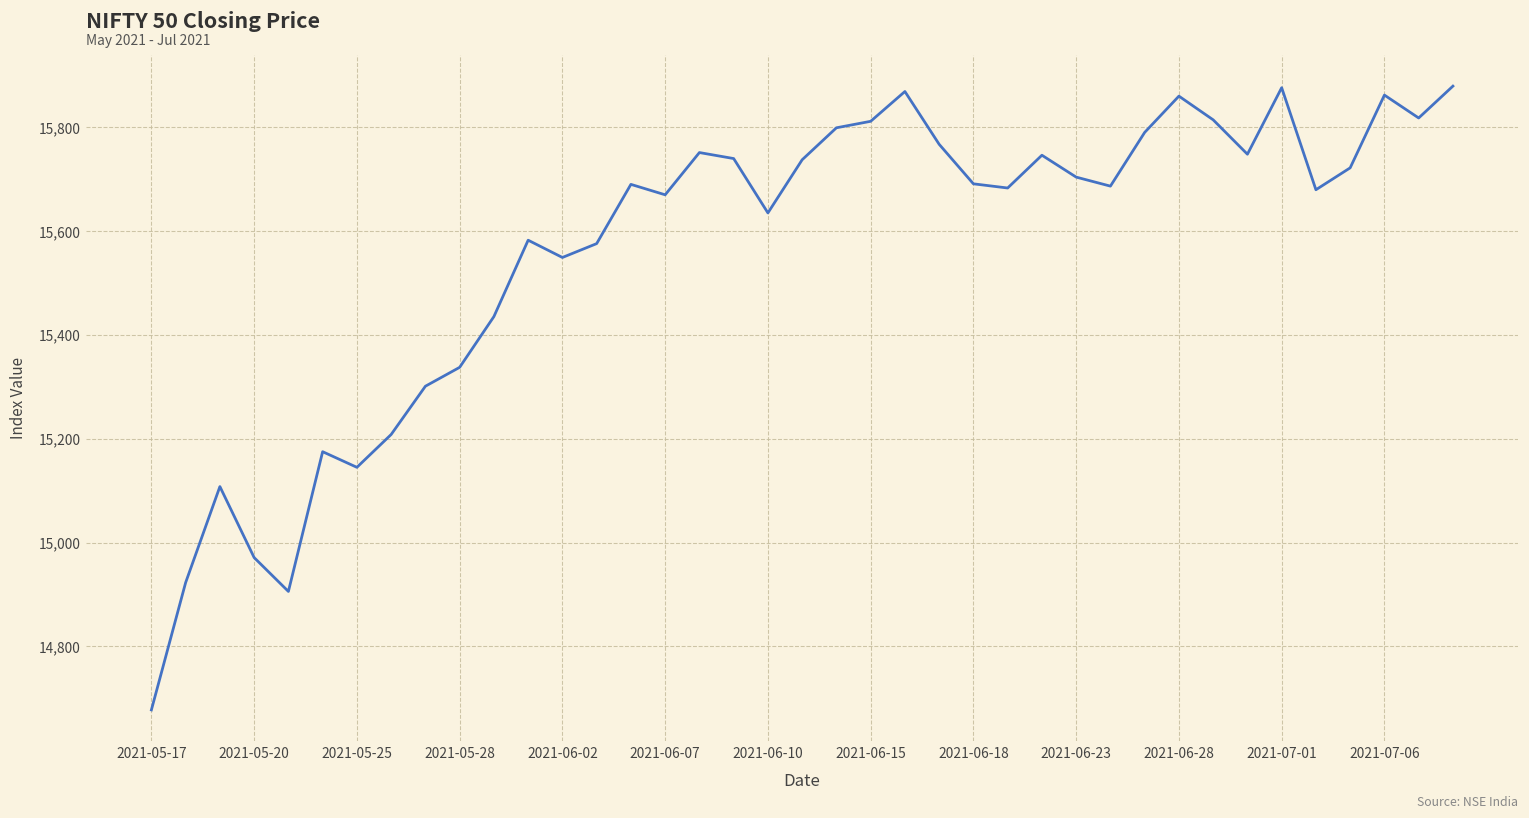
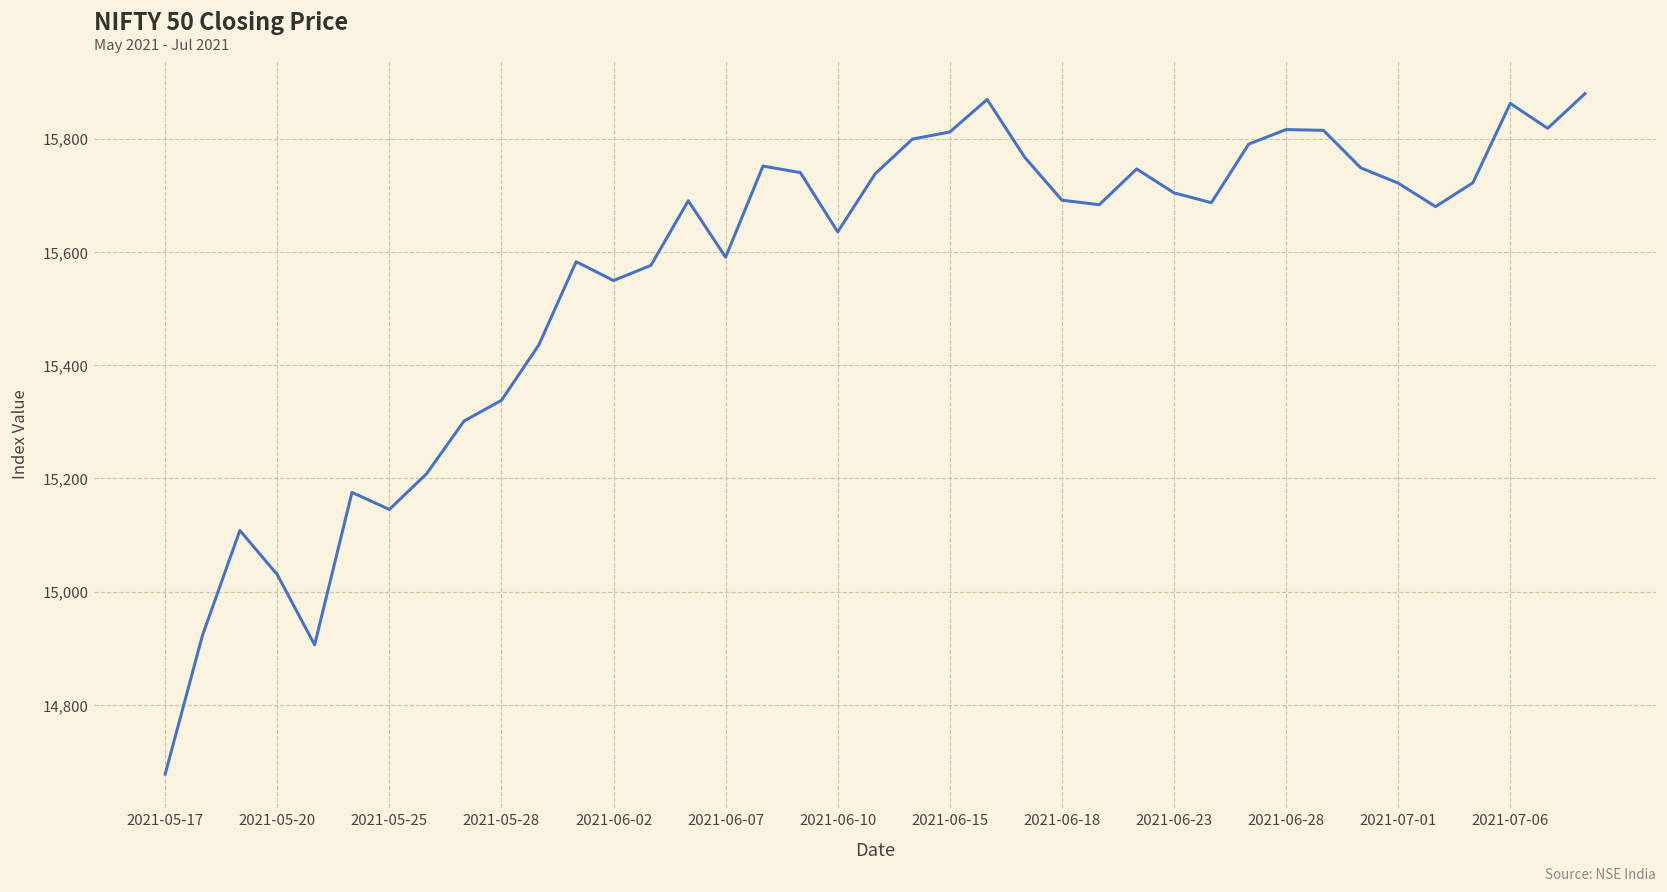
2021-05-20: 14,970 -> 15,030
2021-06-07: 15,670 -> 15,590
2021-06-28: 15,860 -> 15,820
2021-07-01: 15,880 -> 15,720
